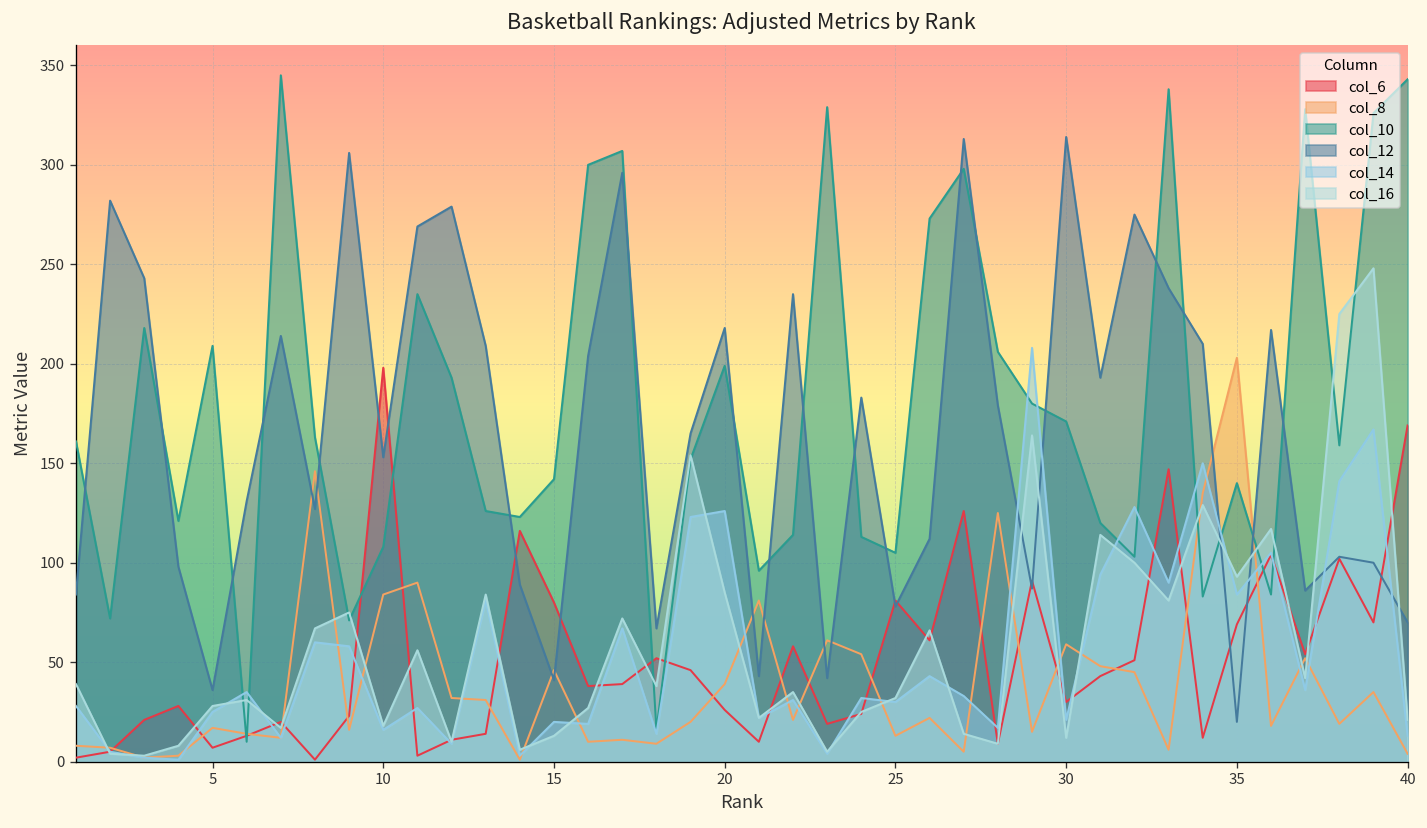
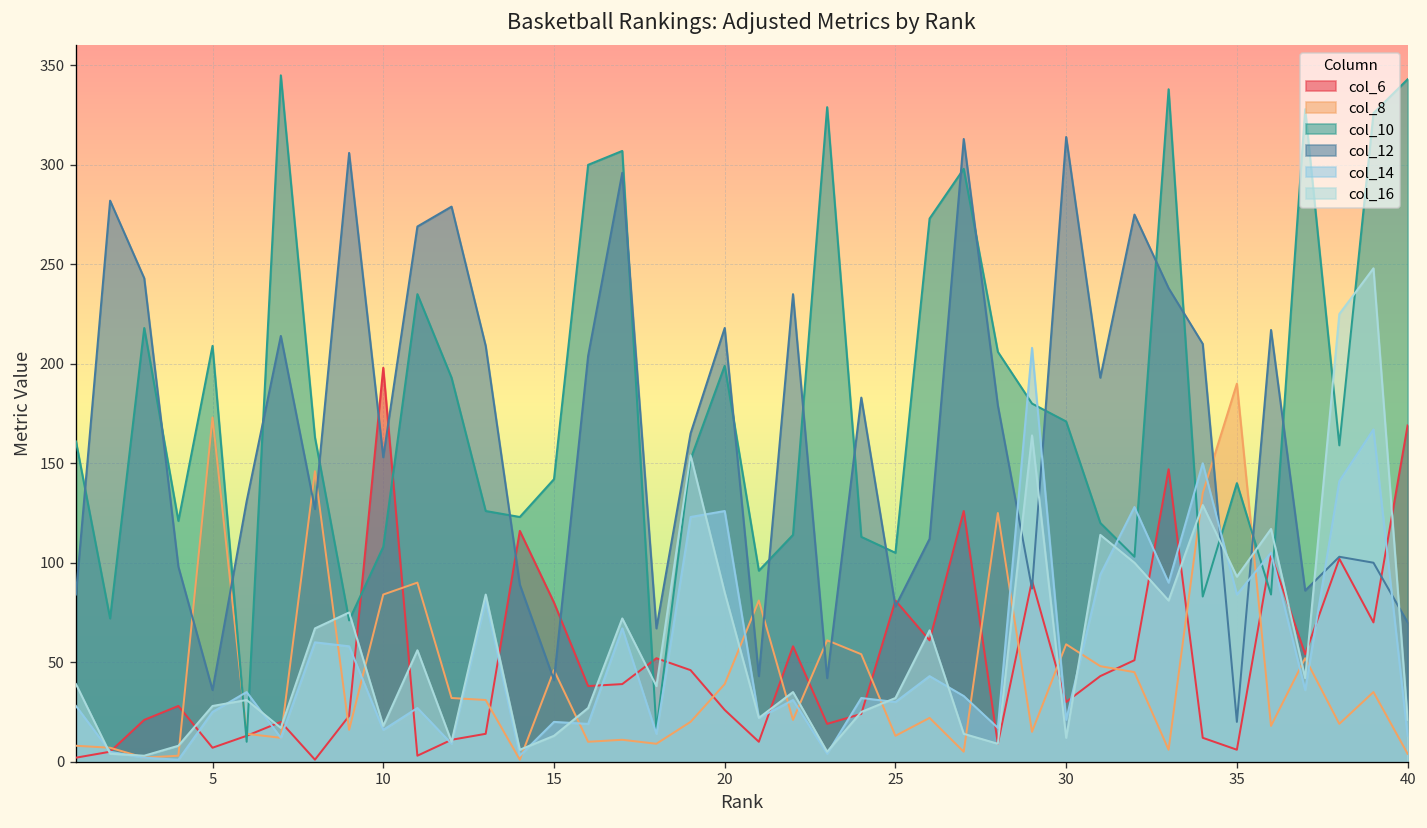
col_8, 5: 17 -> 173
col_6, 35: 69 -> 6
col_8, 35: 203 -> 190
